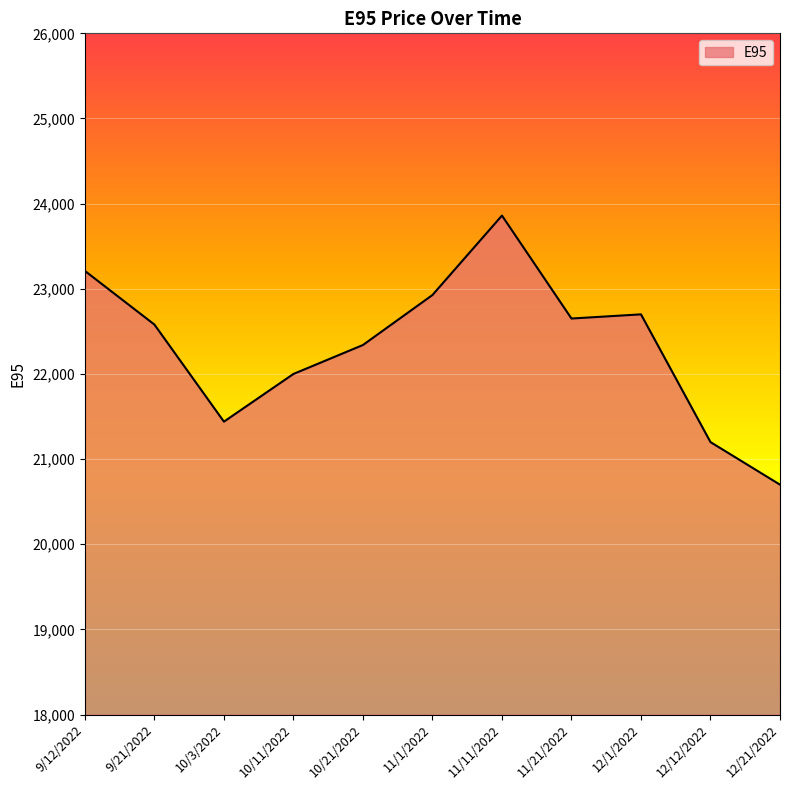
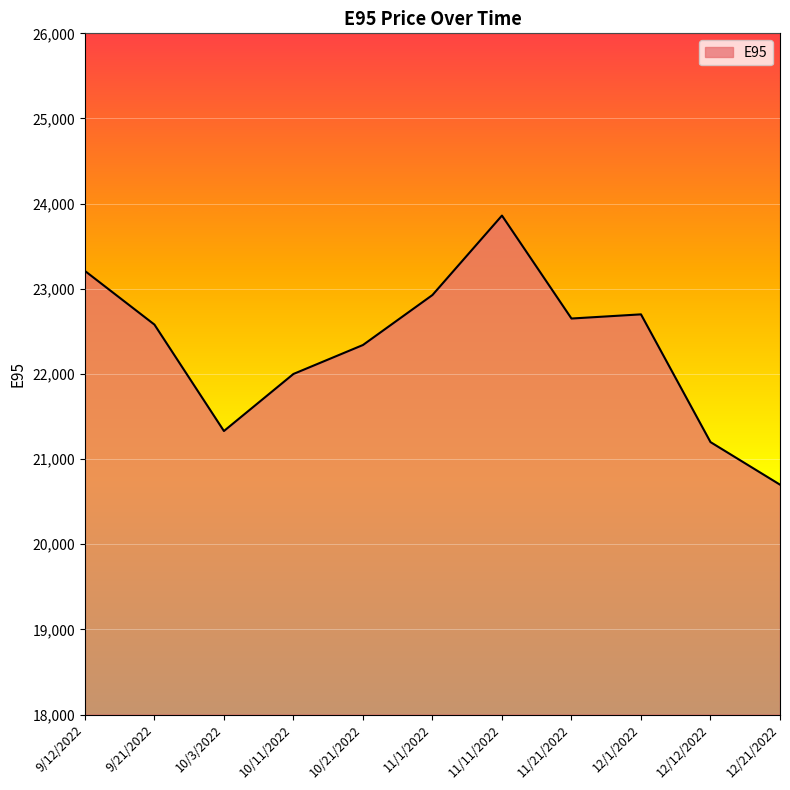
10/3/2022: 21,400 -> 21,300
